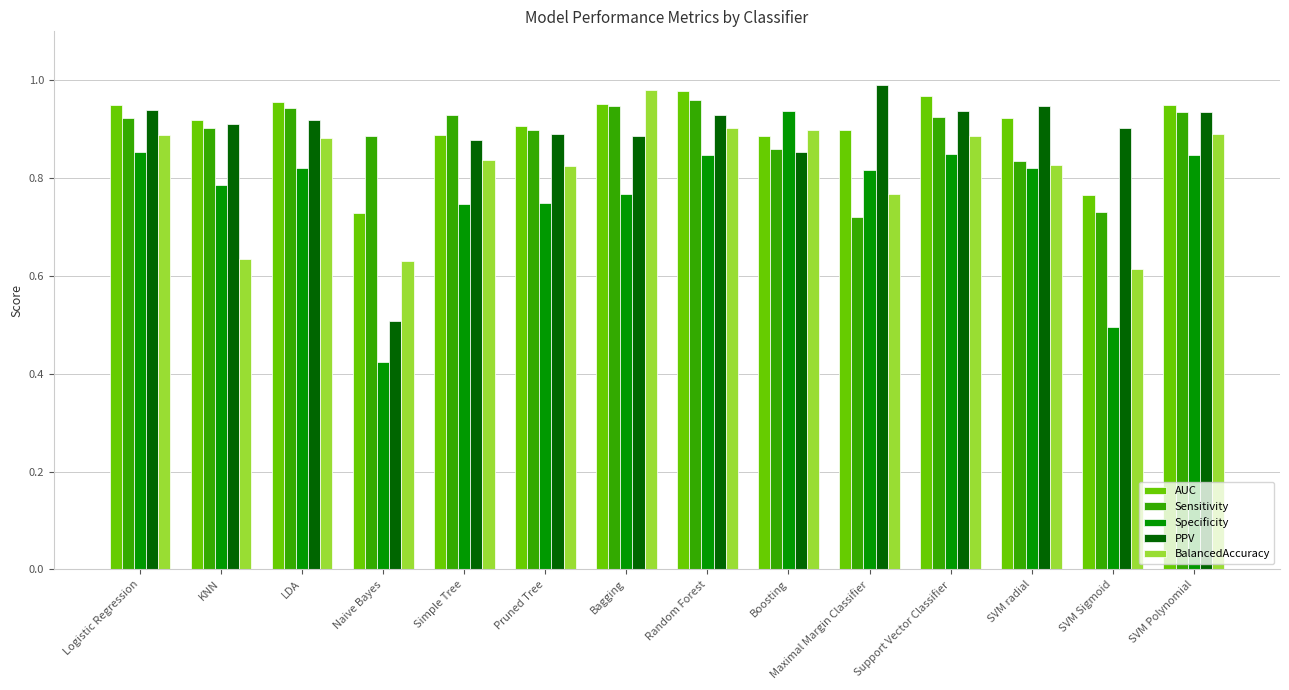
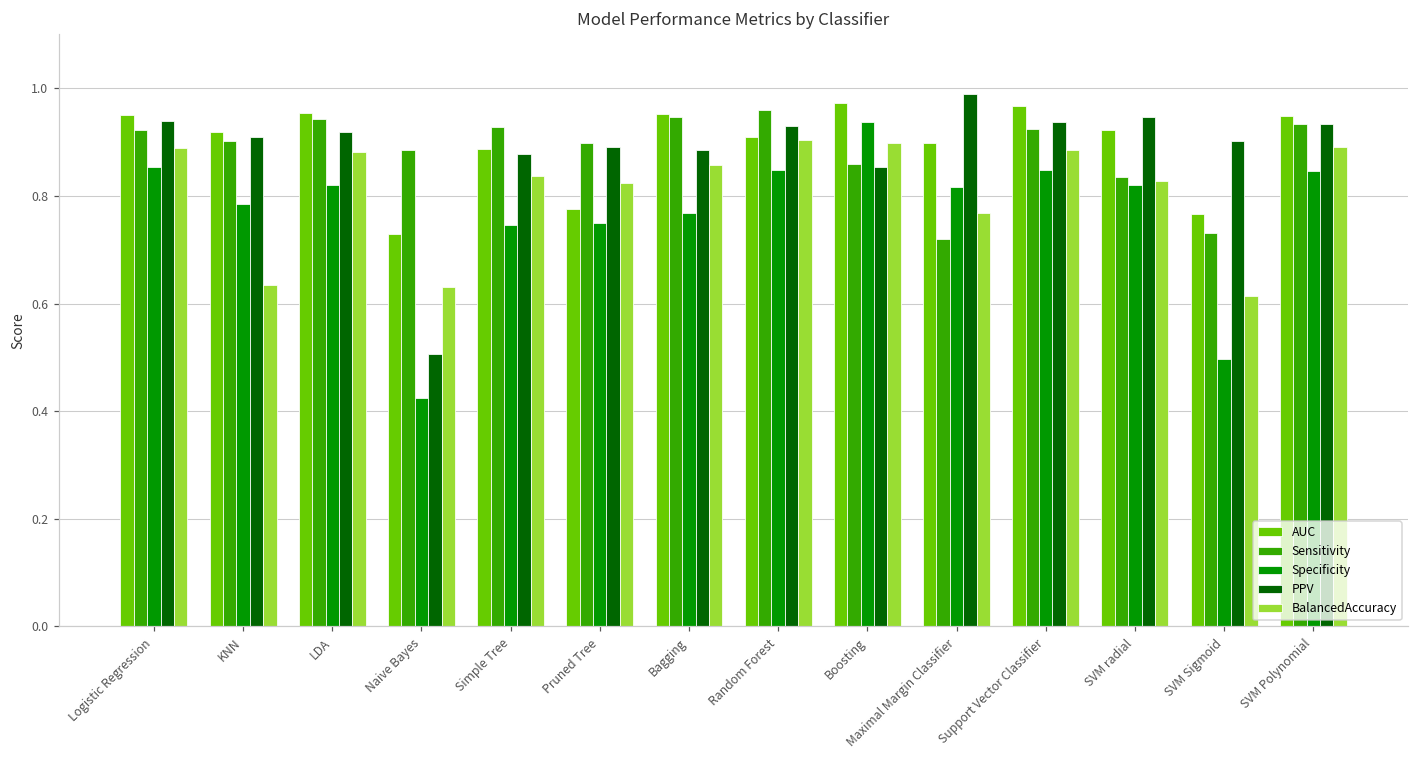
AUC, Pruned Tree: 0.91 -> 0.78
BalancedAccuracy, Bagging: 0.98 -> 0.86
AUC, Random Forest: 0.98 -> 0.91
AUC, Boosting: 0.89 -> 0.97
